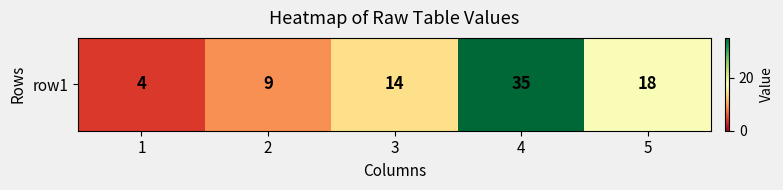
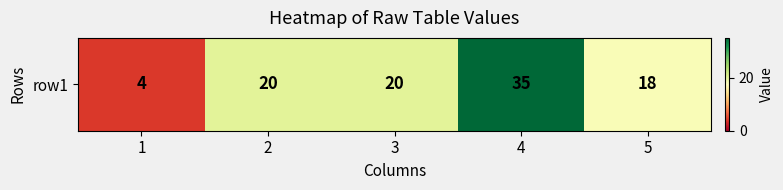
row1, 2: 9 -> 20
row1, 3: 14 -> 20
